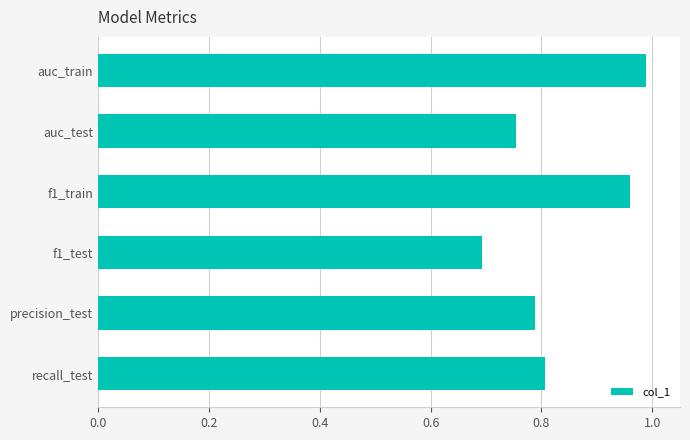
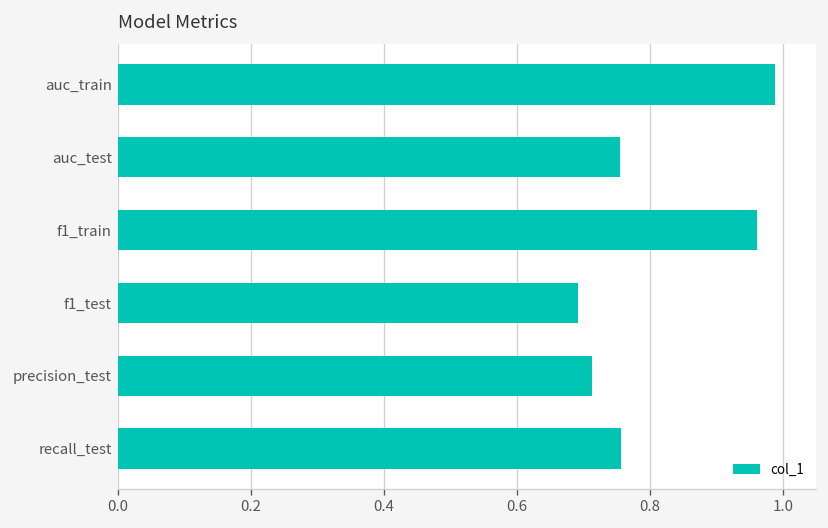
precision_test: 0.79 -> 0.71
recall_test: 0.81 -> 0.76
